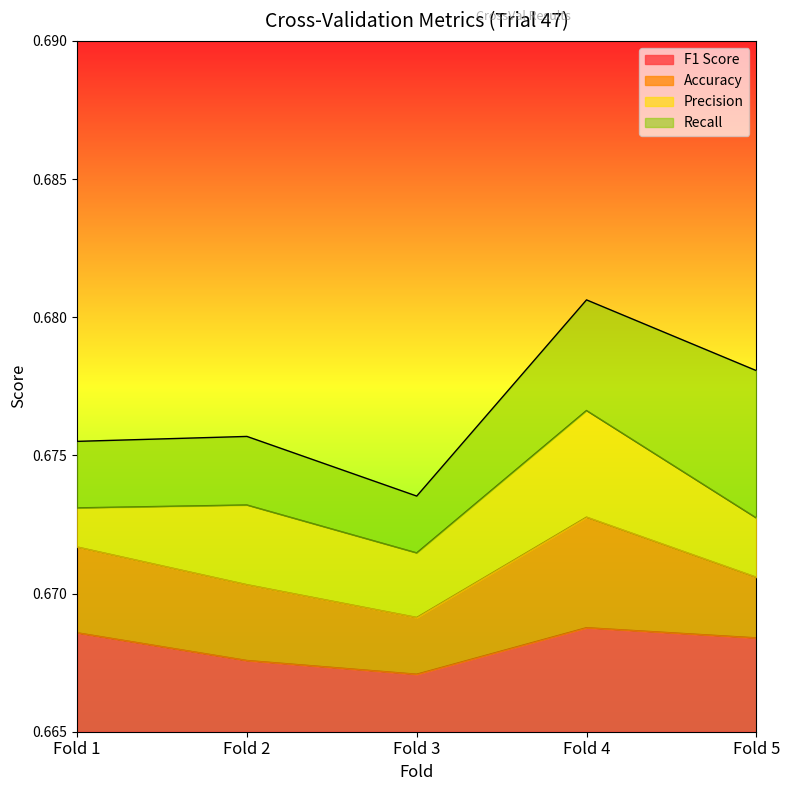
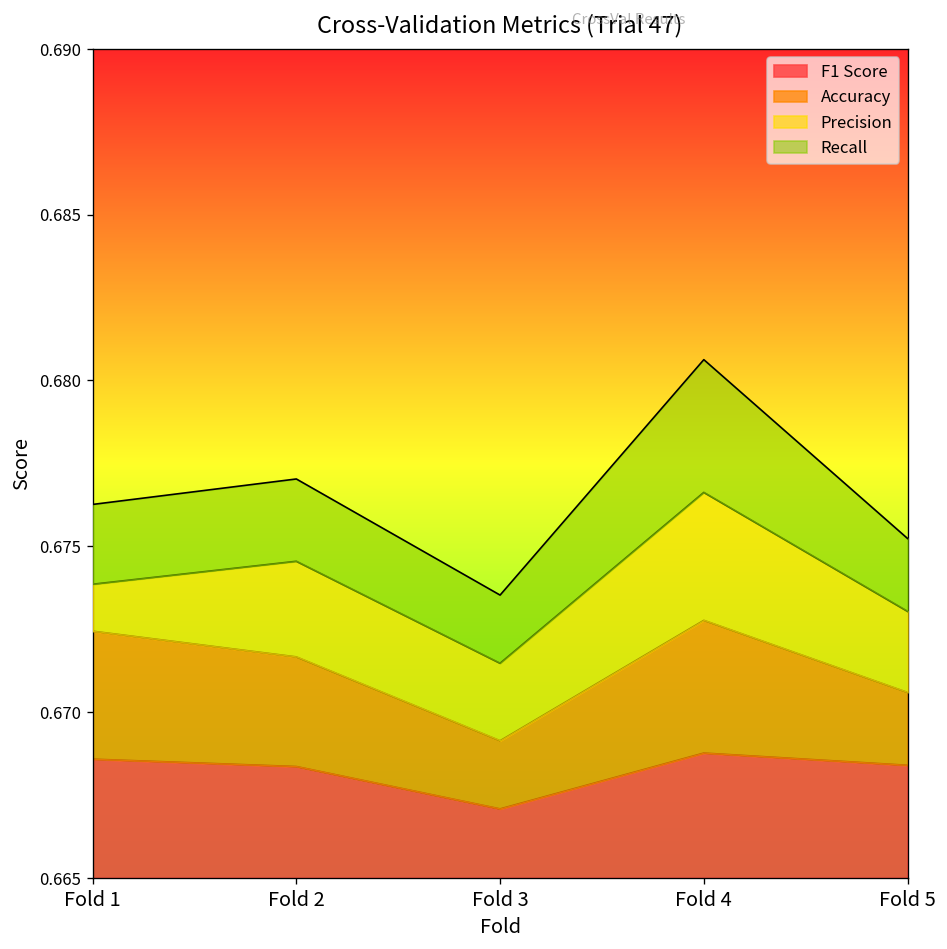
Accuracy, Fold 1: 0.0031 -> 0.0039
F1 Score, Fold 2: 0.6676 -> 0.6684
Accuracy, Fold 2: 0.0027 -> 0.0033
Precision, Fold 5: 0.0021 -> 0.0024
Recall, Fold 5: 0.0053 -> 0.0022
